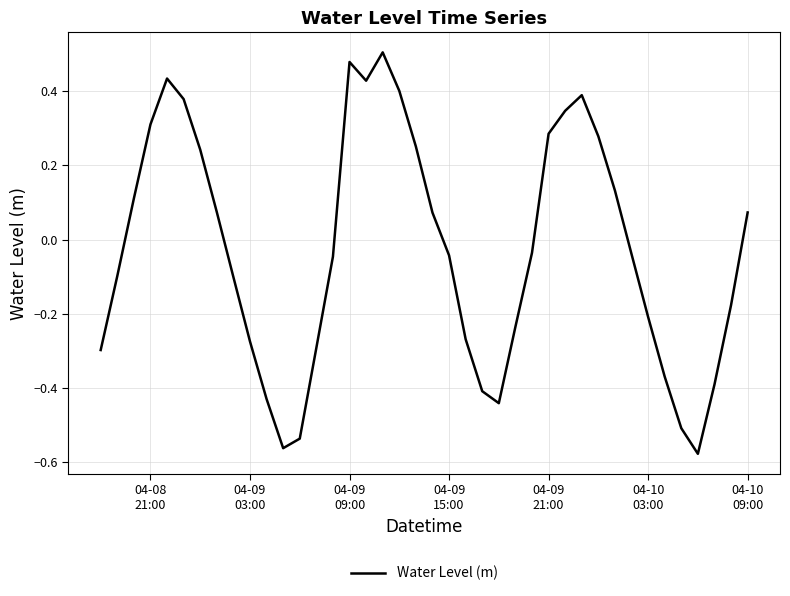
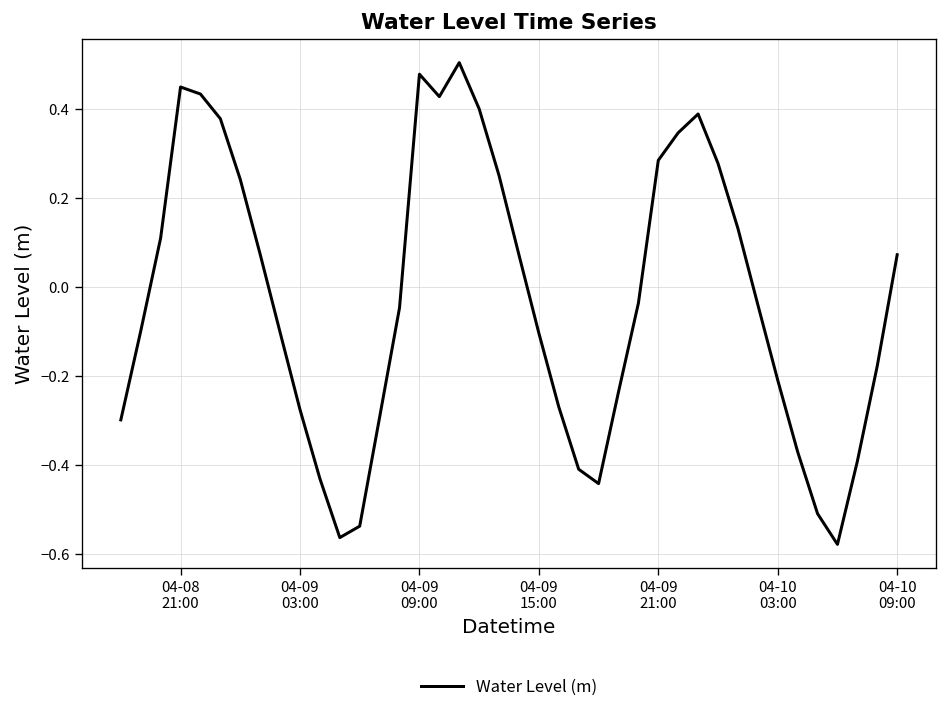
04-08 21:00: 0.31 -> 0.45
04-09 15:00: -0.04 -> -0.10
